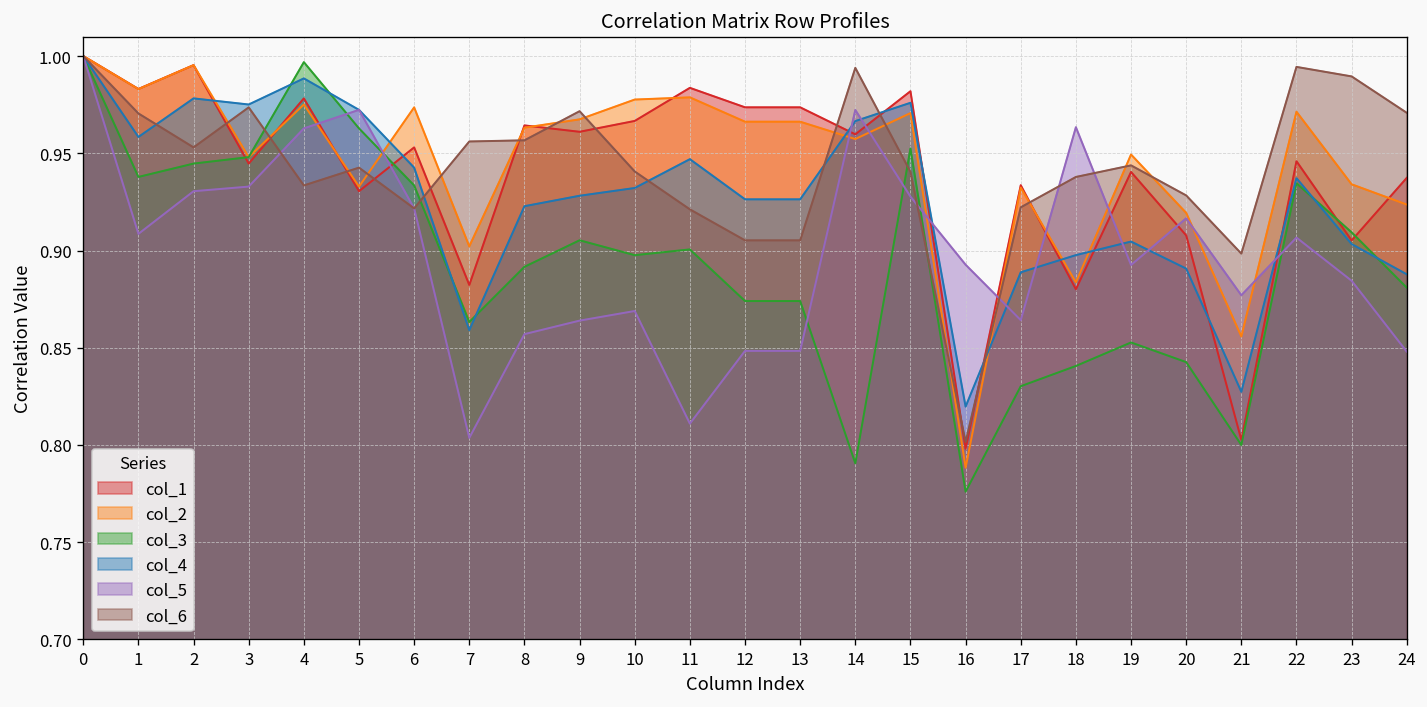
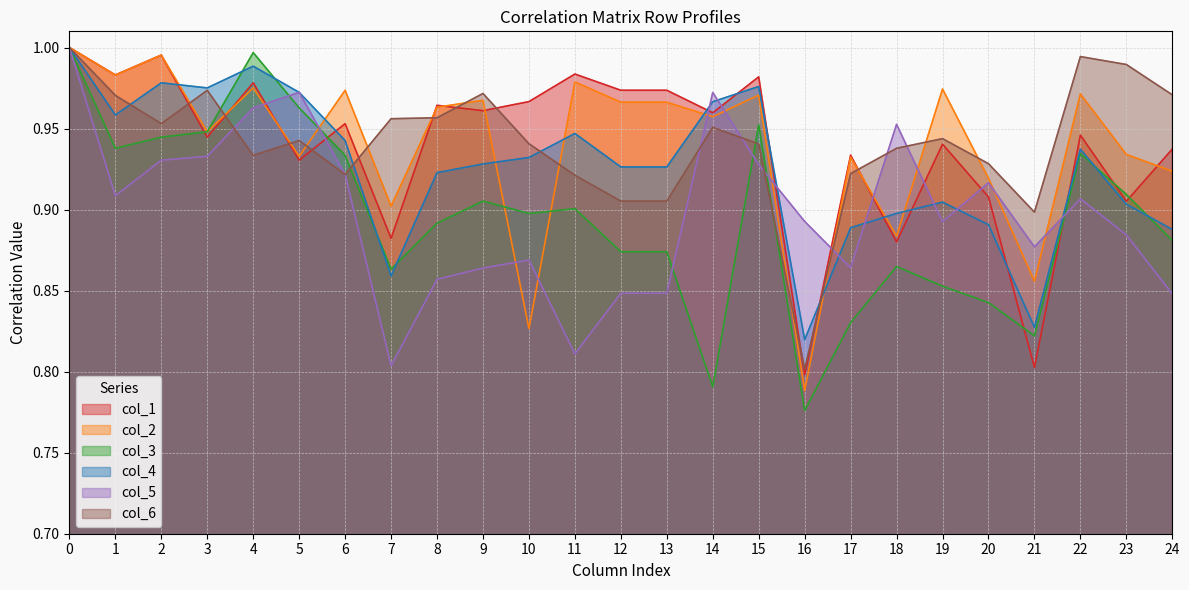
col_2, 10: 0.978 -> 0.827
col_6, 14: 0.994 -> 0.951
col_3, 18: 0.841 -> 0.865
col_5, 18: 0.963 -> 0.953
col_2, 19: 0.949 -> 0.974
col_3, 21: 0.800 -> 0.822
